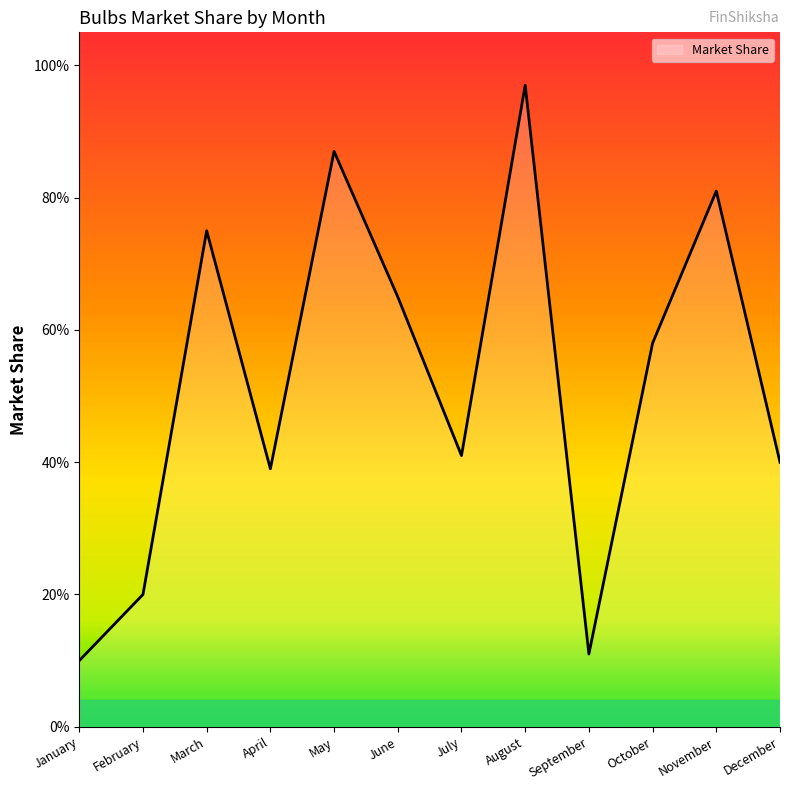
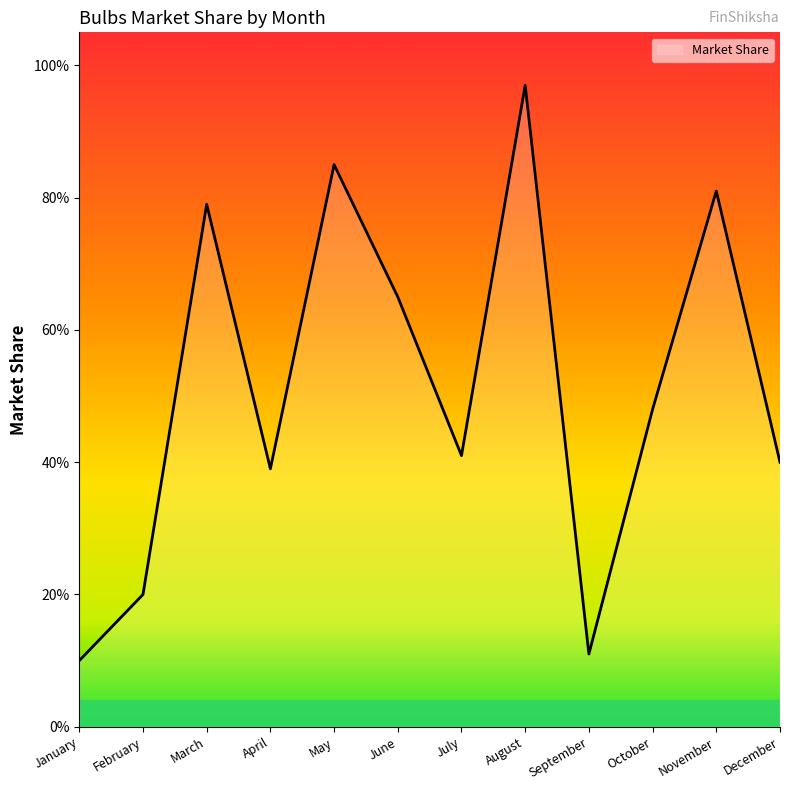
March: 75% -> 79%
May: 87% -> 85%
October: 58% -> 48%
